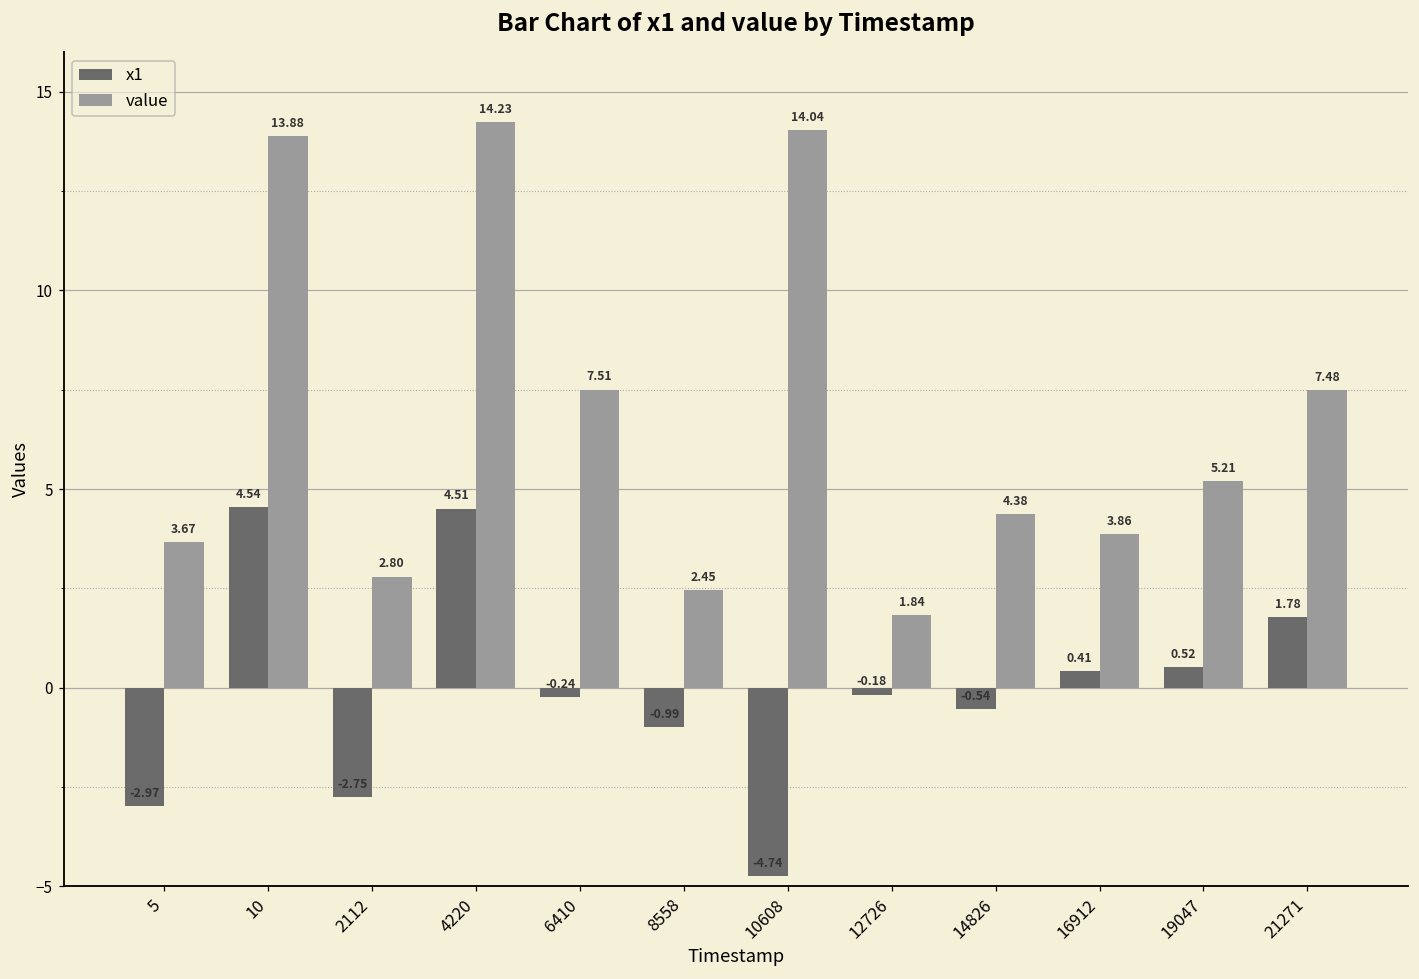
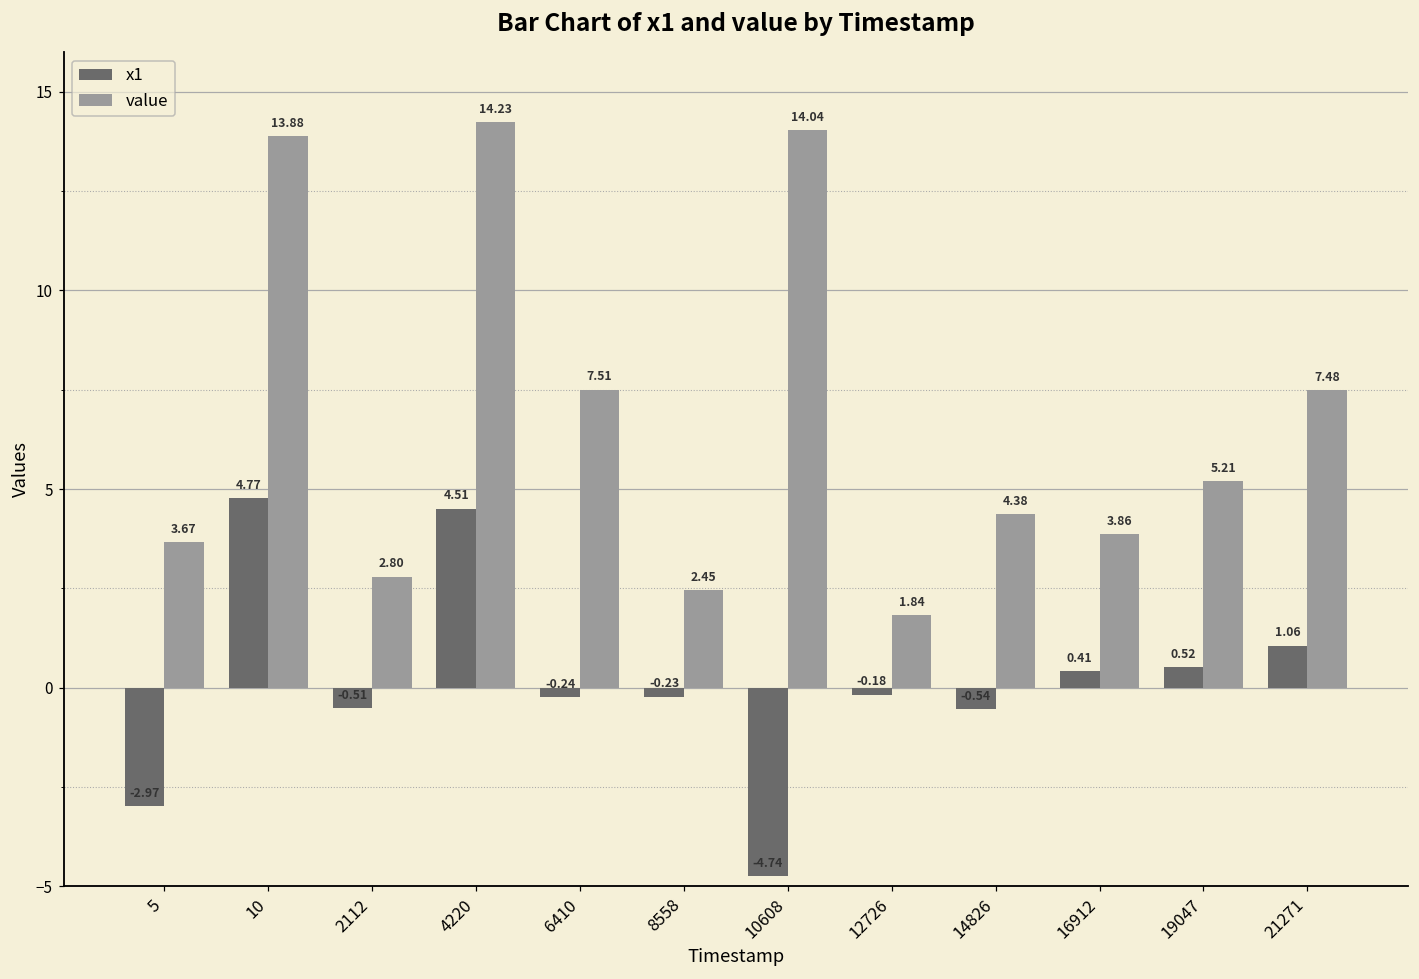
x1, 10: 4.54 -> 4.77
x1, 2112: -2.75 -> -0.51
x1, 8558: -0.99 -> -0.23
x1, 21271: 1.78 -> 1.06
